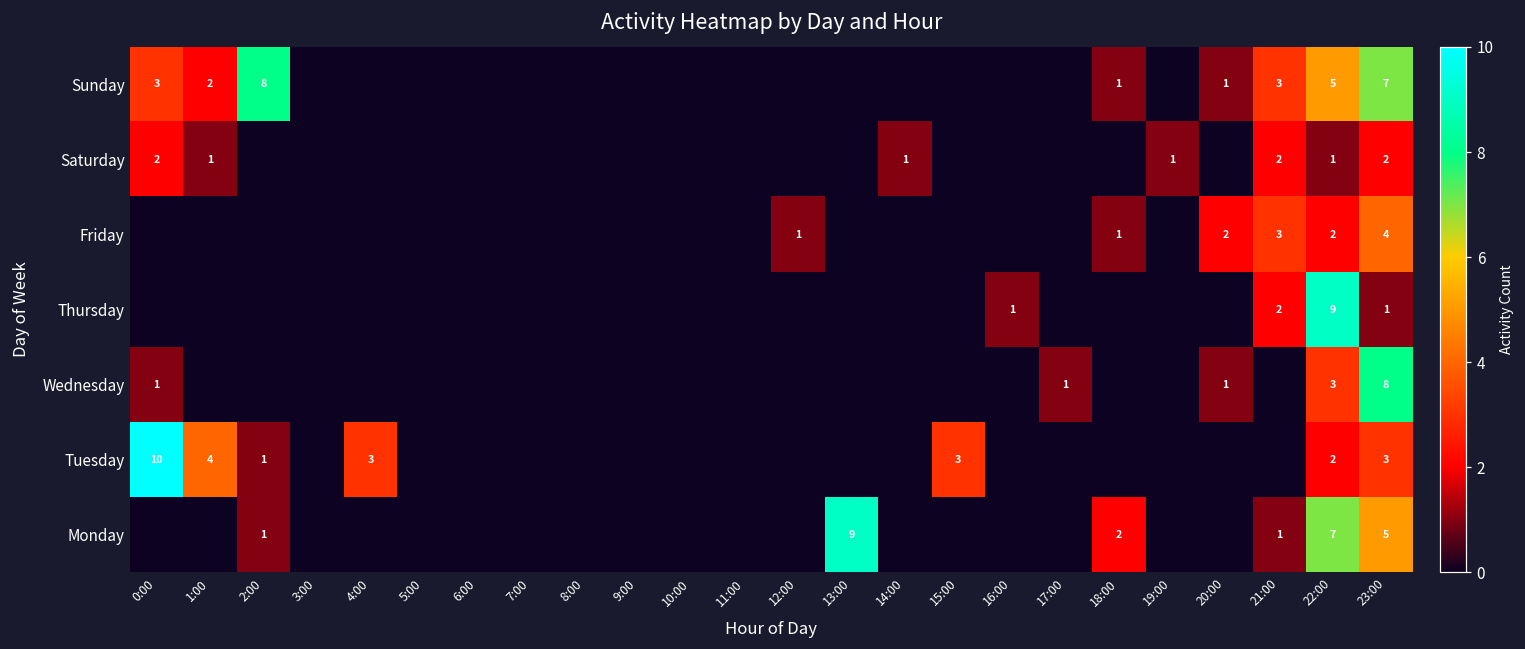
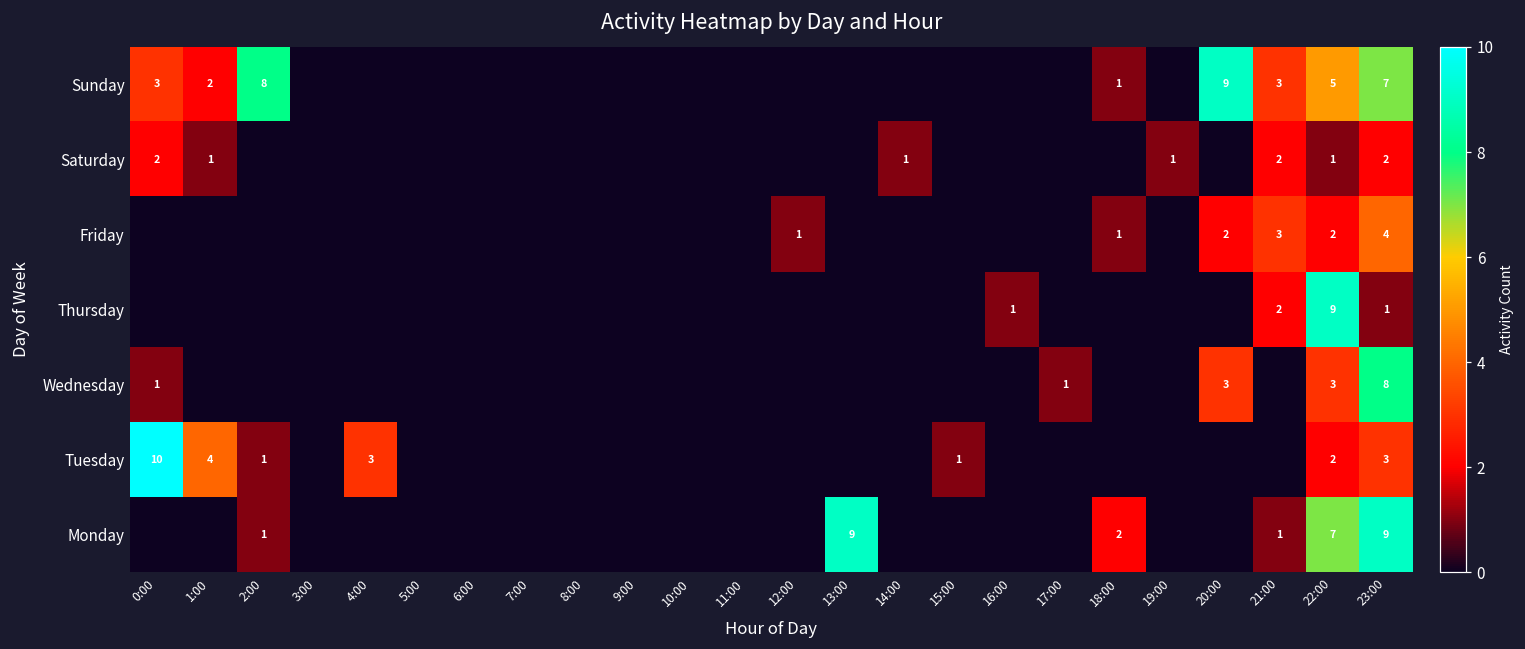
Sunday, 20:00: 1 -> 9
Wednesday, 20:00: 1 -> 3
Tuesday, 15:00: 3 -> 1
Monday, 23:00: 5 -> 9
